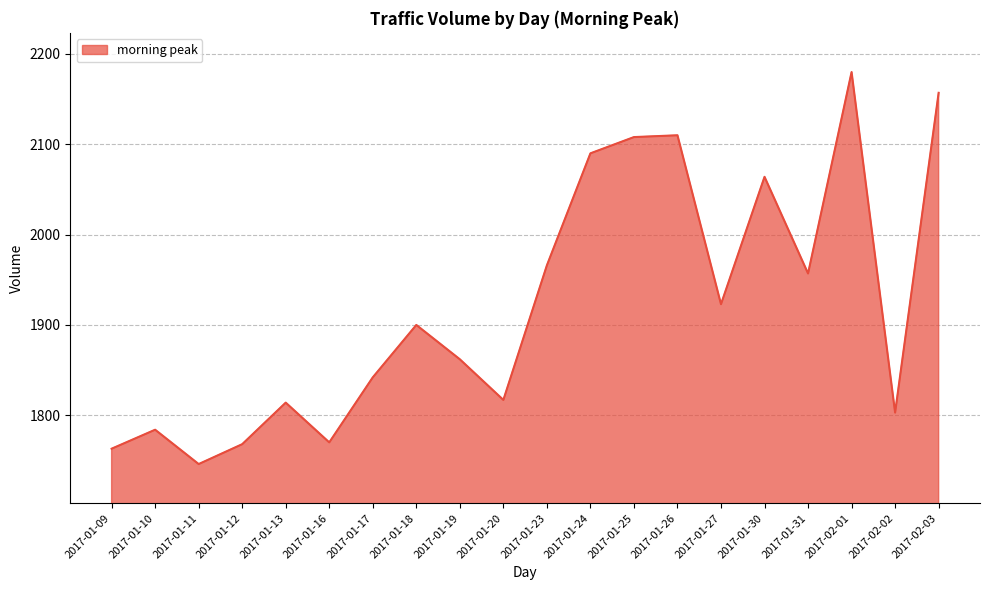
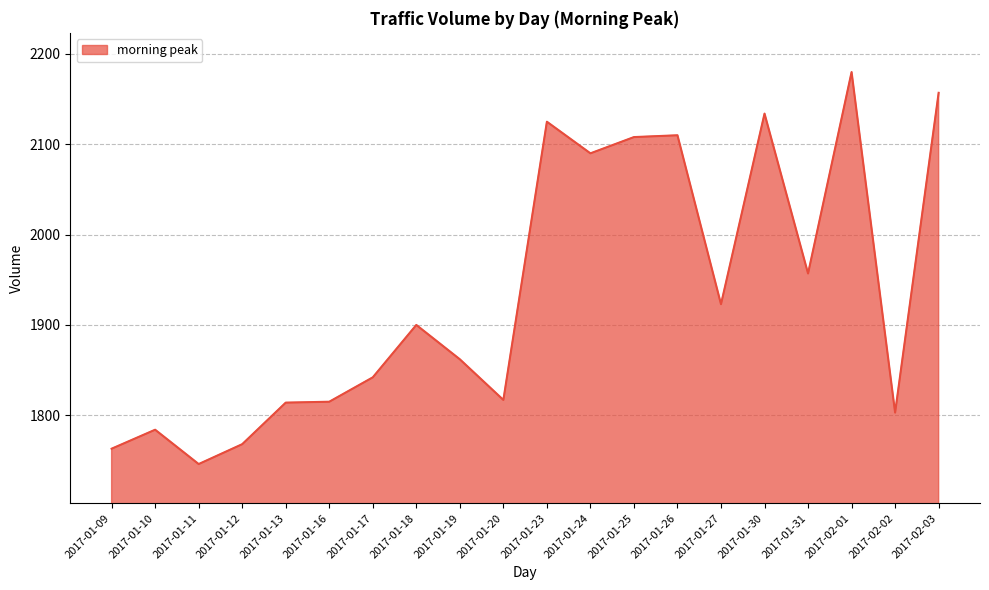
2017-01-16: 1770 -> 1820
2017-01-23: 1970 -> 2130
2017-01-30: 2060 -> 2130
